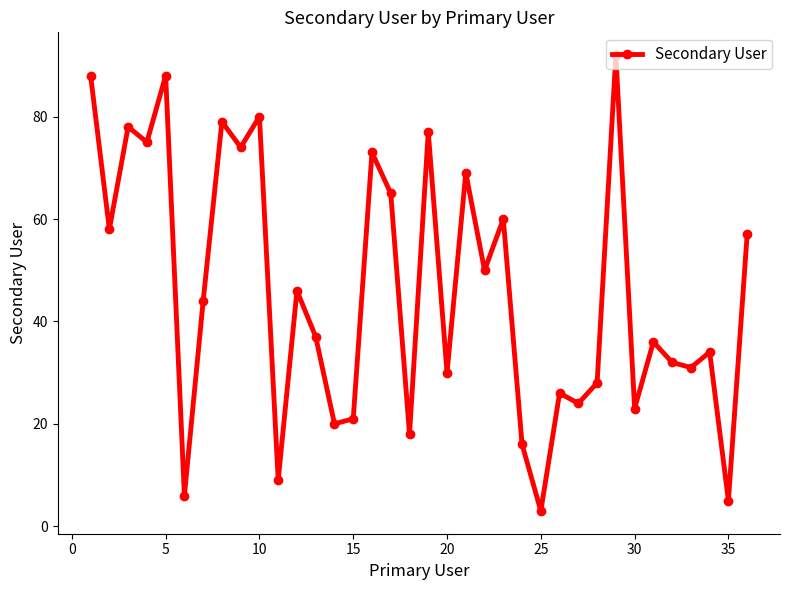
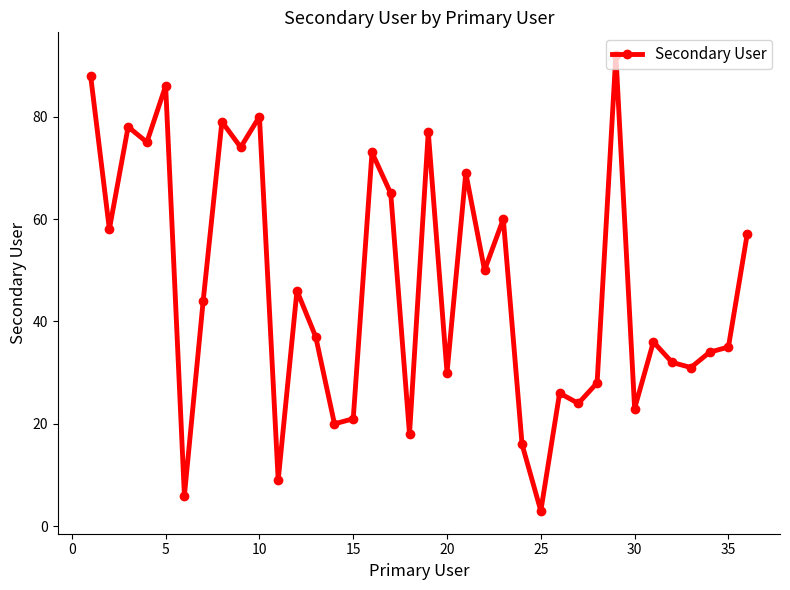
5: 88 -> 86
35: 5 -> 35
